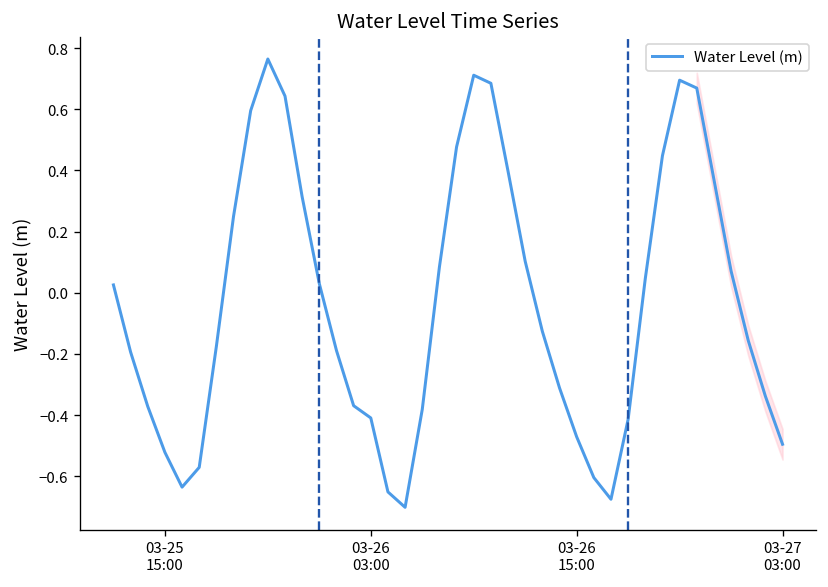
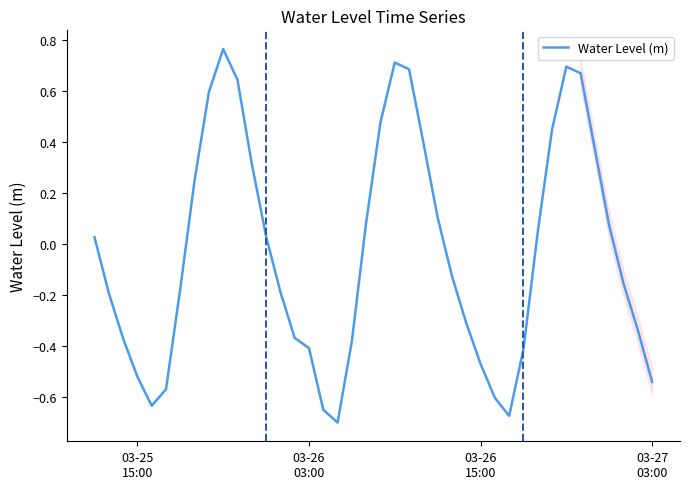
Water Level (m), 03-27 03:00: -0.50 -> -0.54
